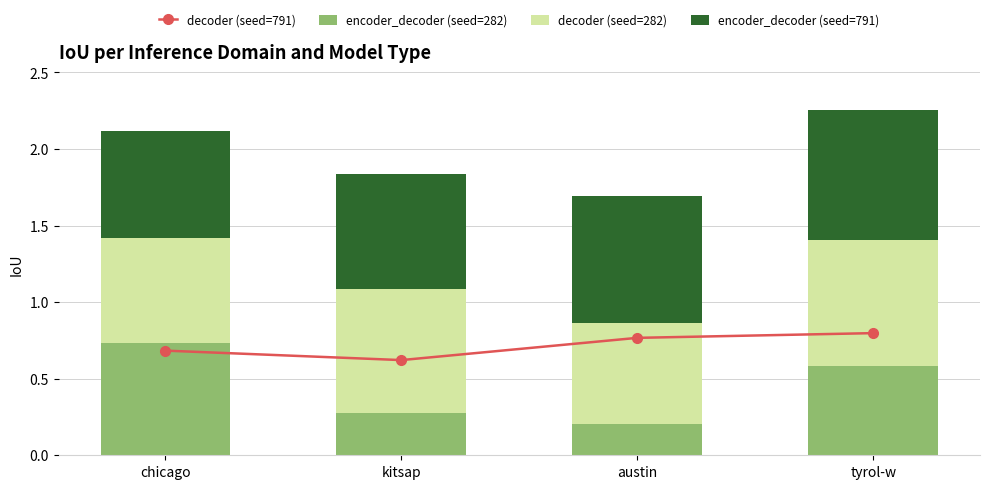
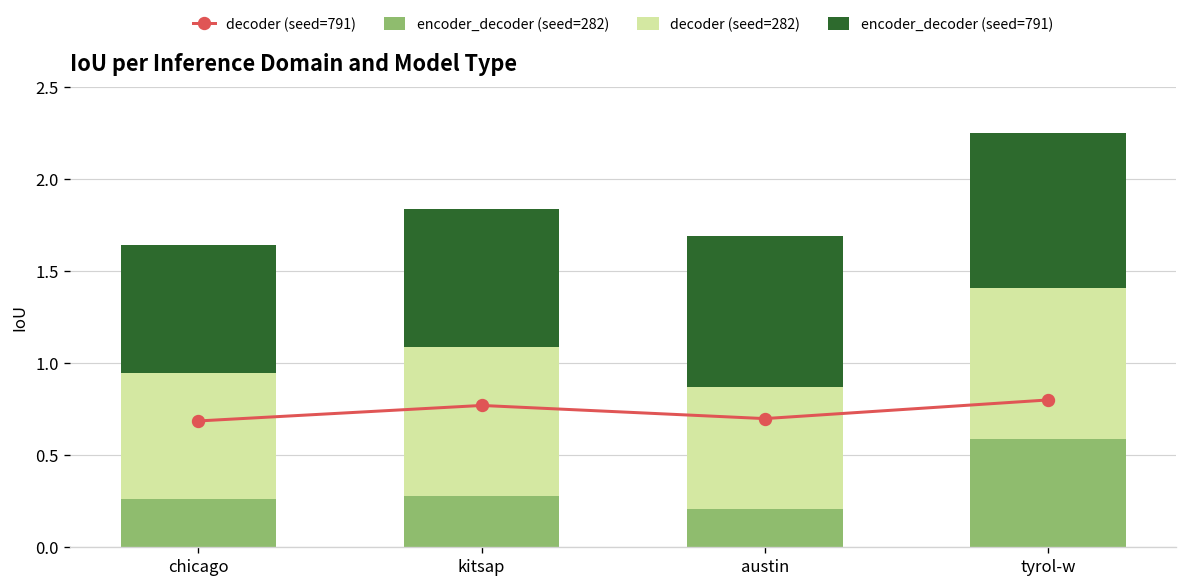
encoder_decoder (seed=282), chicago: 0.74 -> 0.26
decoder (seed=791), kitsap: 0.62 -> 0.77
decoder (seed=791), austin: 0.77 -> 0.70
